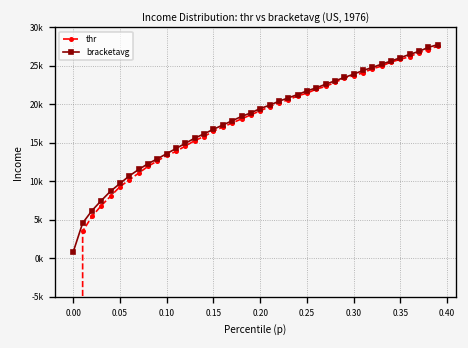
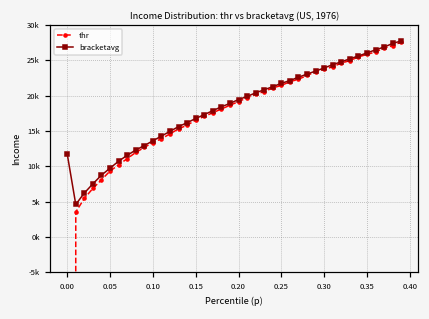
bracketavg, 0.00: 1000 -> 12000
